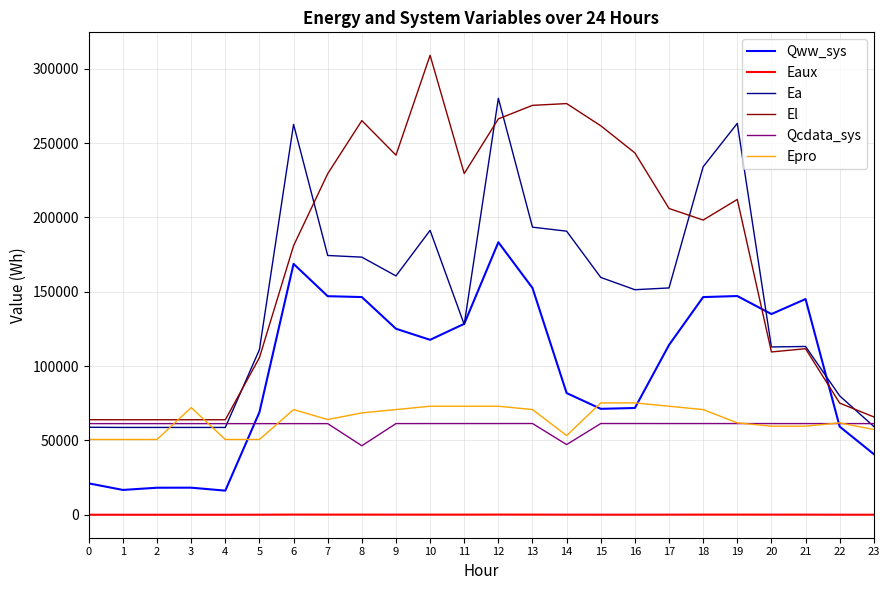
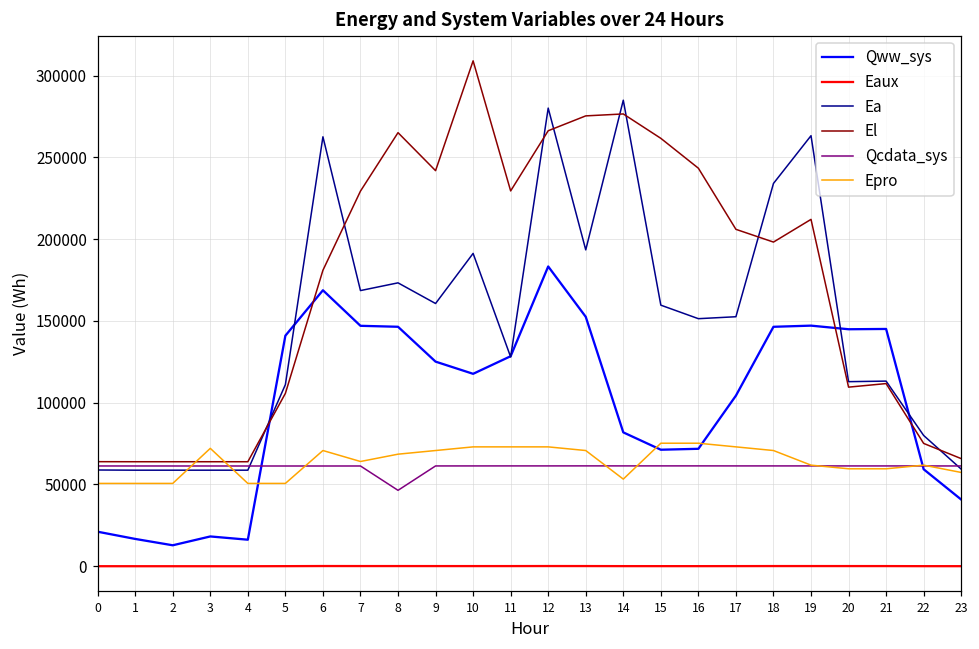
Qww_sys, 2: 18000 -> 13000
Qww_sys, 5: 69000 -> 141000
Ea, 7: 174000 -> 169000
Ea, 14: 191000 -> 285000
Qcdata_sys, 14: 47000 -> 61000
Qww_sys, 17: 114000 -> 104000
Qww_sys, 20: 135000 -> 145000
